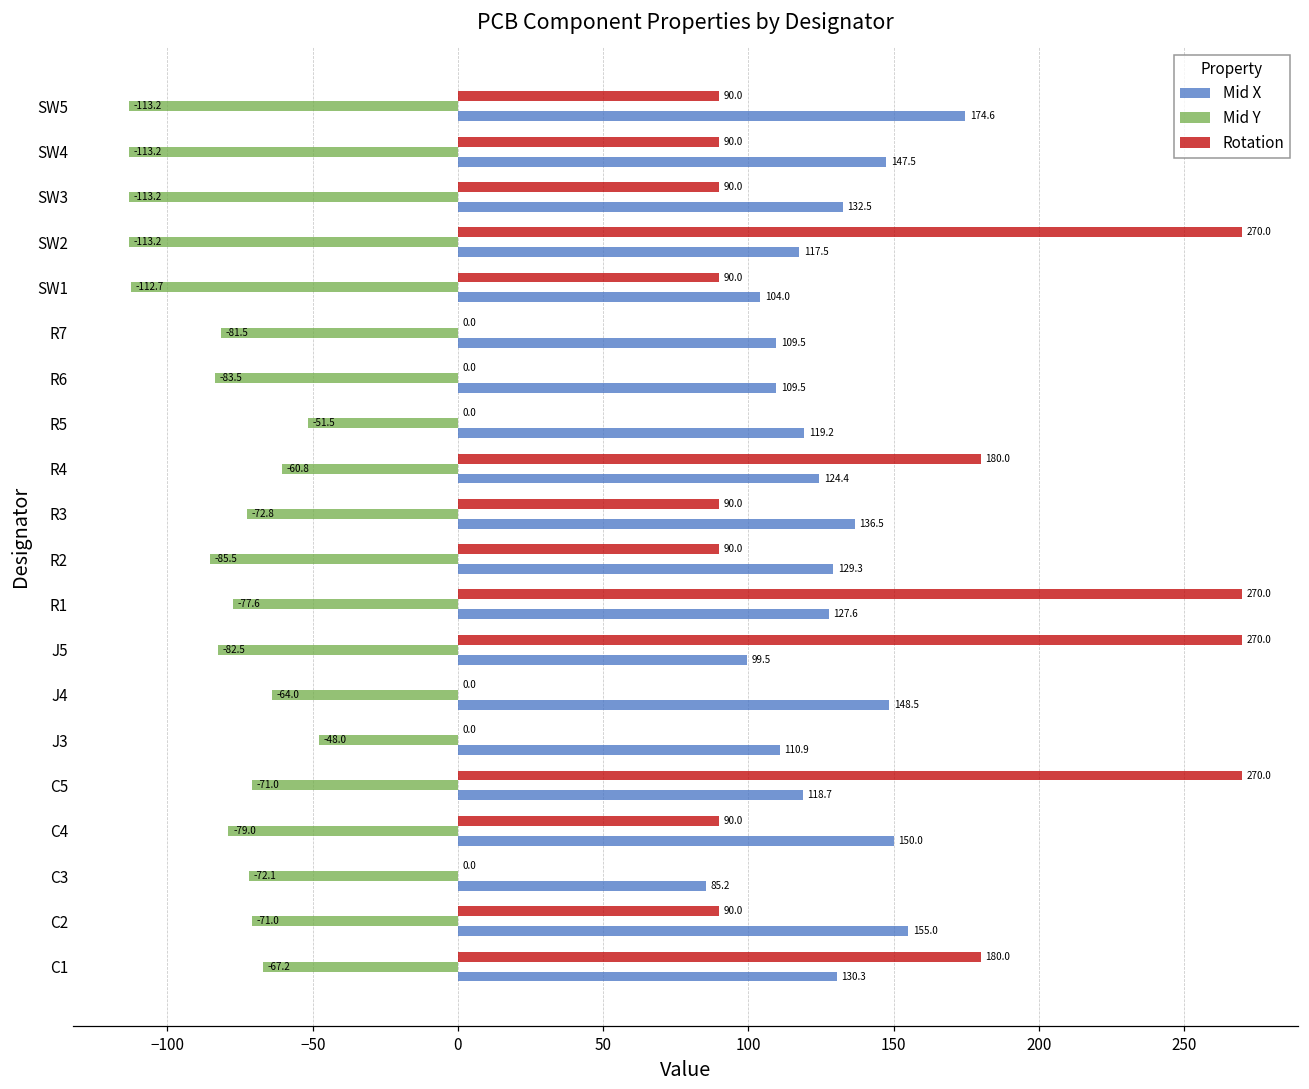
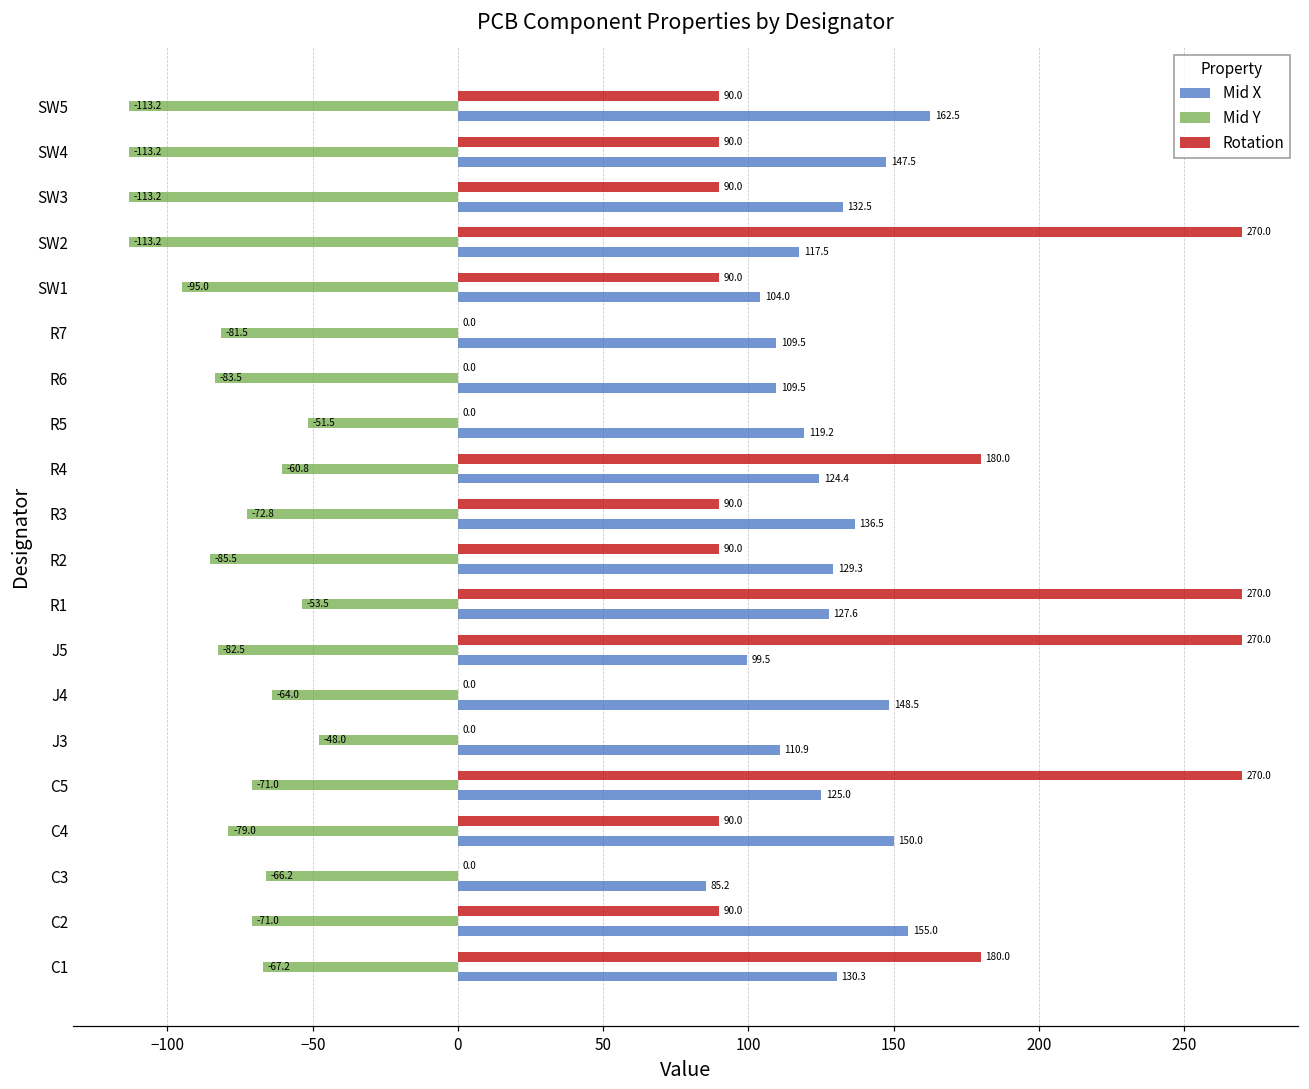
Mid X, SW5: 174.6 -> 162.5
Mid Y, SW1: -112.7 -> -95.0
Mid Y, R1: -77.6 -> -53.5
Mid X, C5: 118.7 -> 125.0
Mid Y, C3: -72.1 -> -66.2
